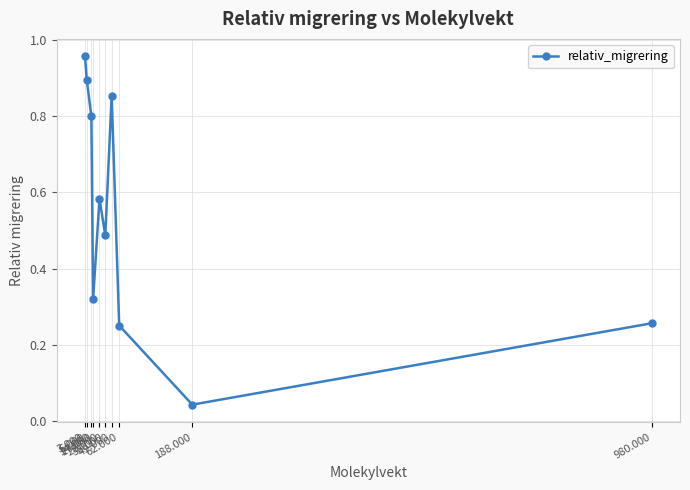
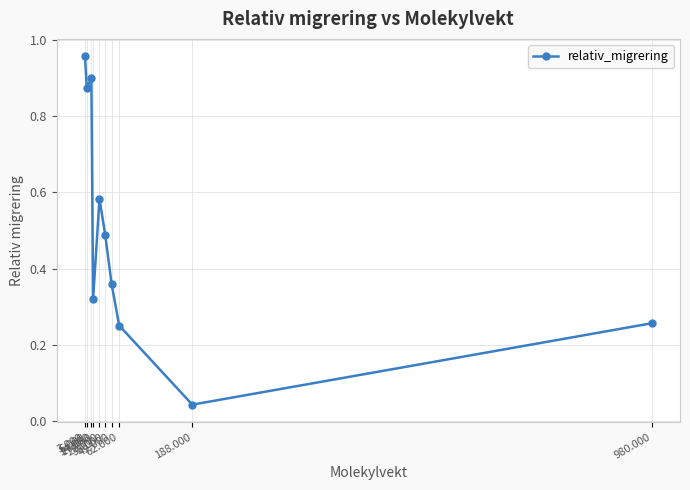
6.000: 0.90 -> 0.88
14.000: 0.8 -> 0.9
49.000: 0.85 -> 0.36
